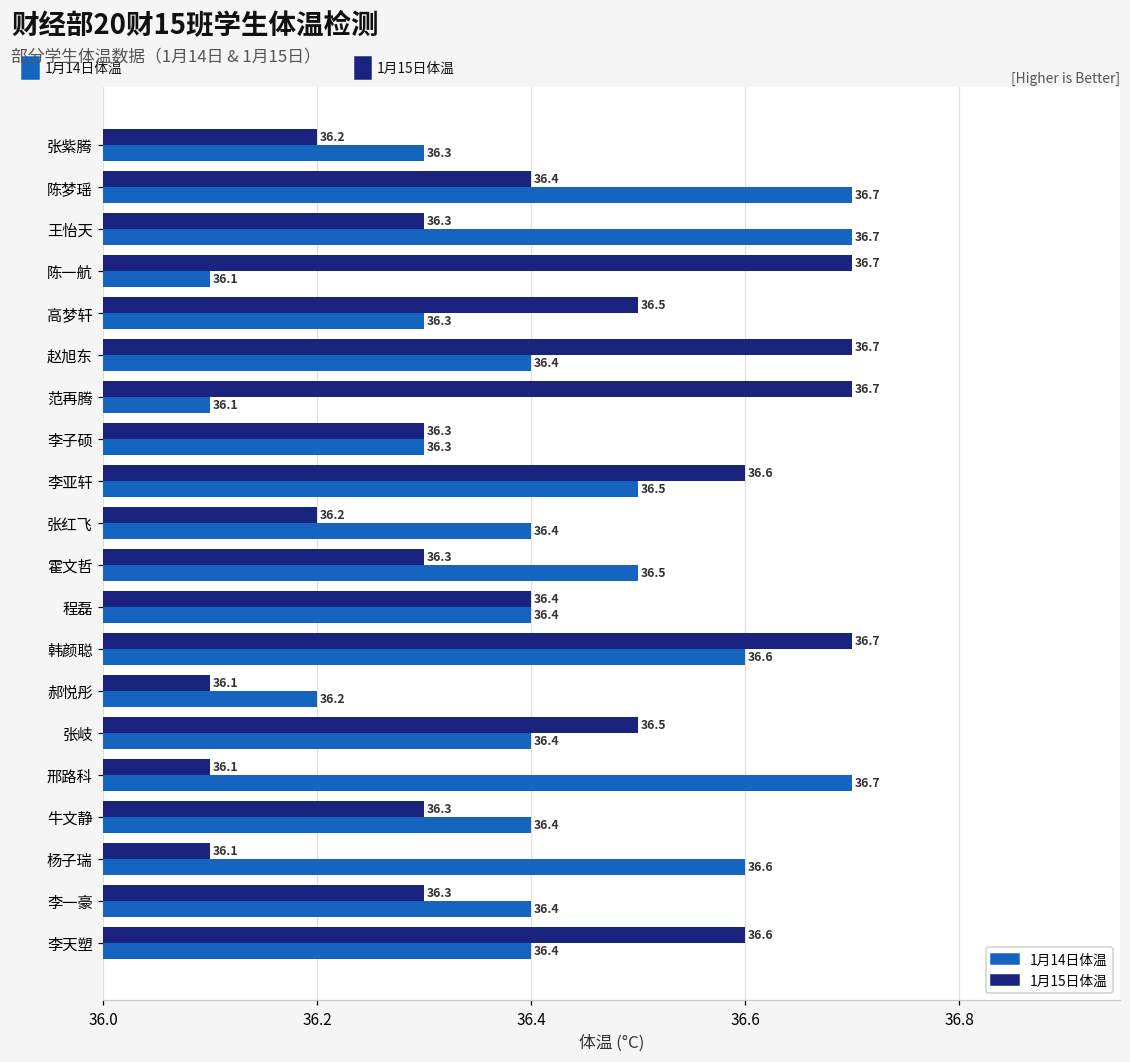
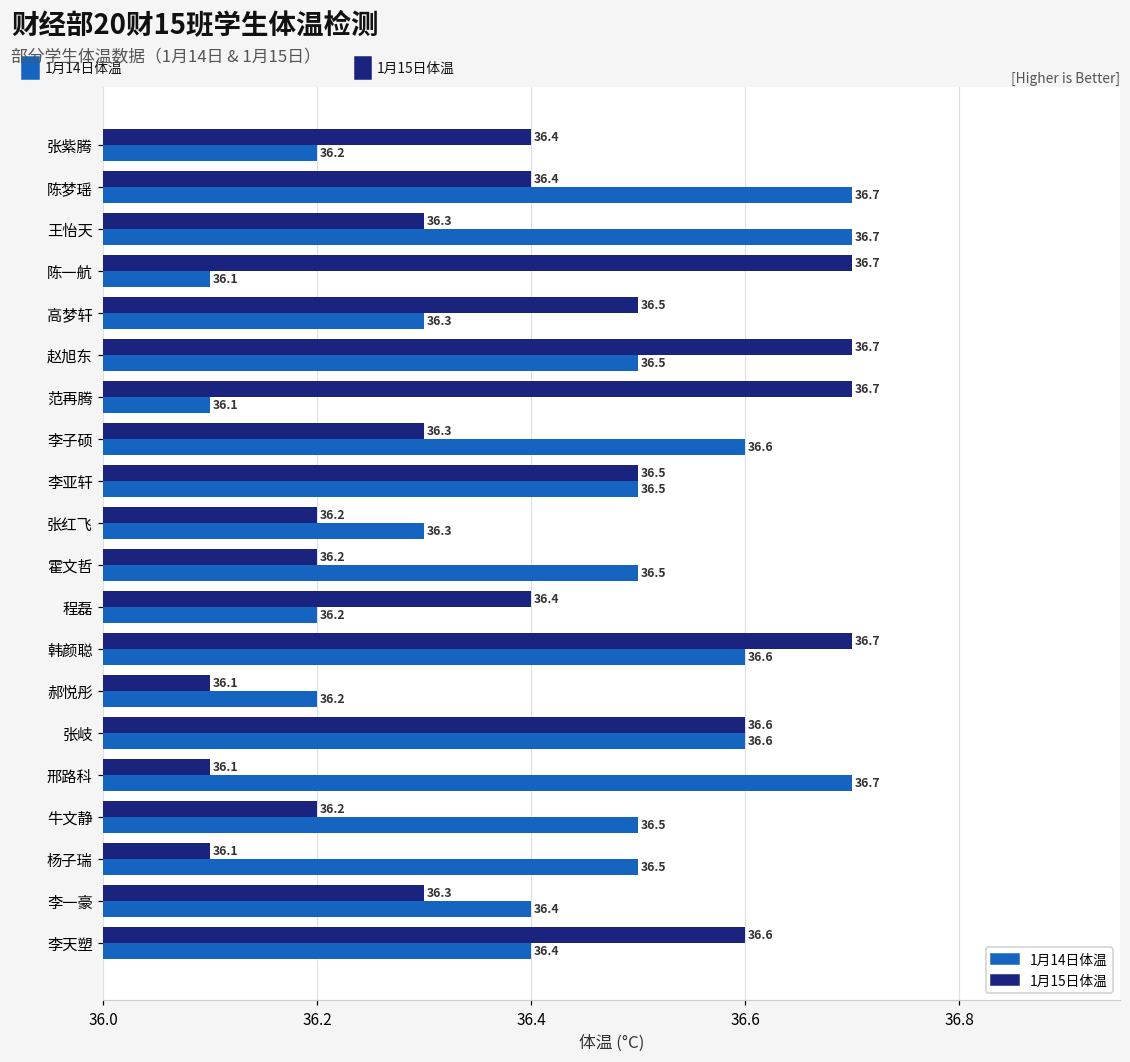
1月15日体温, 张紫腾: 36.2 -> 36.4
1月14日体温, 张紫腾: 36.3 -> 36.2
1月14日体温, 赵旭东: 36.4 -> 36.5
1月14日体温, 李子硕: 36.3 -> 36.6
1月15日体温, 李亚轩: 36.6 -> 36.5
1月14日体温, 张红飞: 36.4 -> 36.3
1月15日体温, 霍文哲: 36.3 -> 36.2
1月14日体温, 程磊: 36.4 -> 36.2
1月15日体温, 张岐: 36.5 -> 36.6
1月14日体温, 张岐: 36.4 -> 36.6
1月15日体温, 牛文静: 36.3 -> 36.2
1月14日体温, 牛文静: 36.4 -> 36.5
1月14日体温, 杨子瑞: 36.6 -> 36.5
